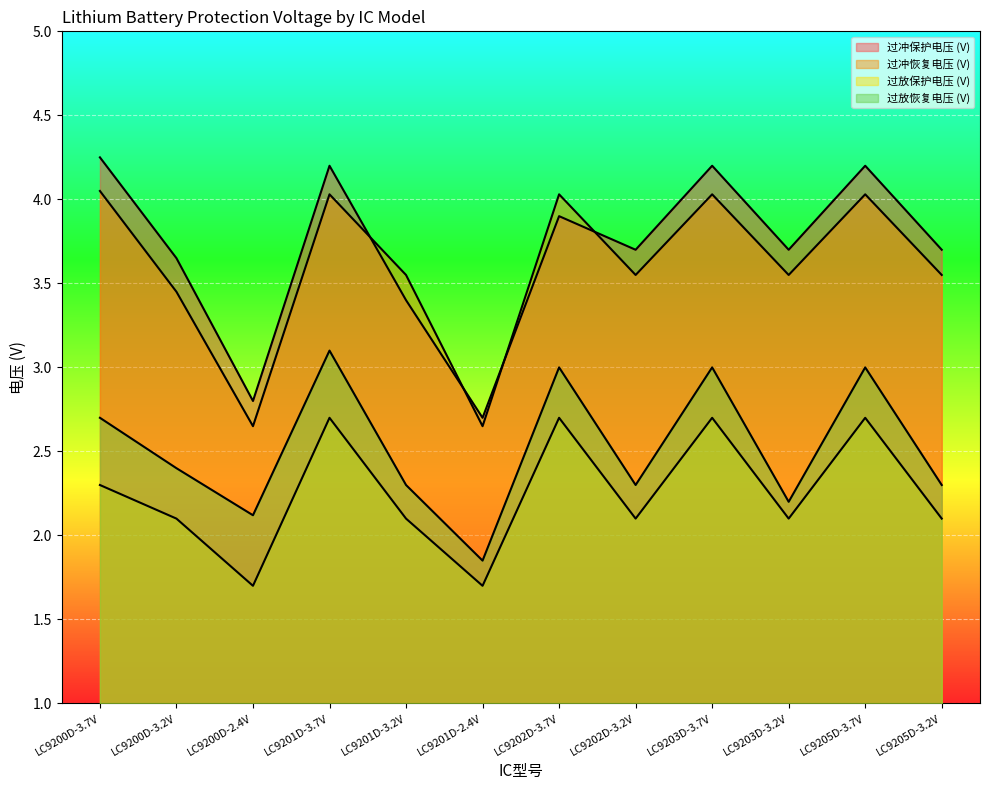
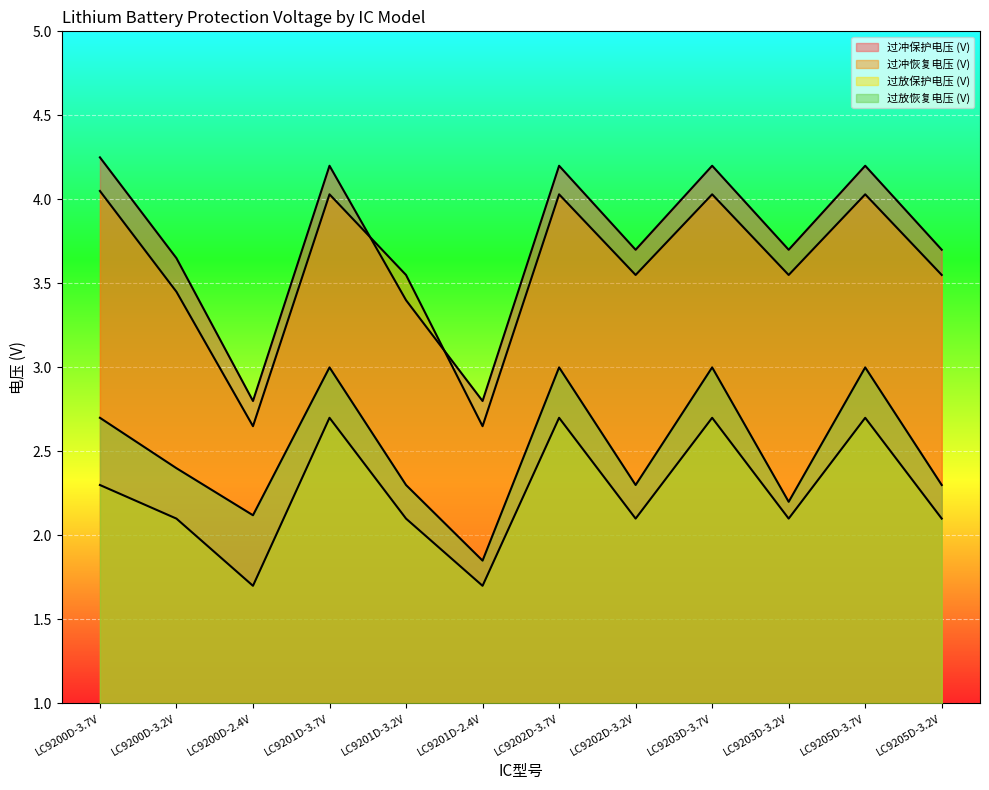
过放恢复电压 (V), LC9201D-3.7V: 3.1 -> 3.0
过冲保护电压 (V), LC9201D-2.4V: 2.7 -> 2.8
过冲保护电压 (V), LC9202D-3.7V: 3.9 -> 4.2
